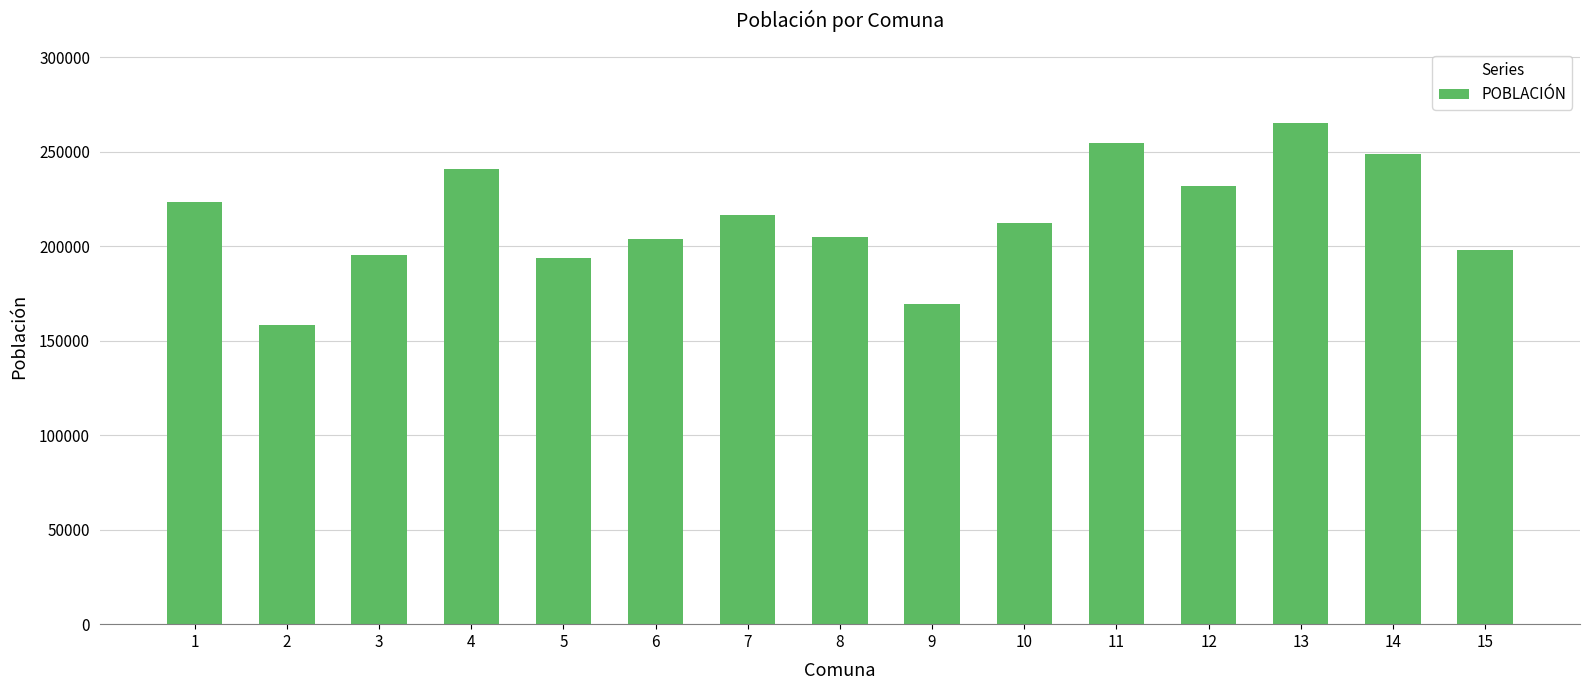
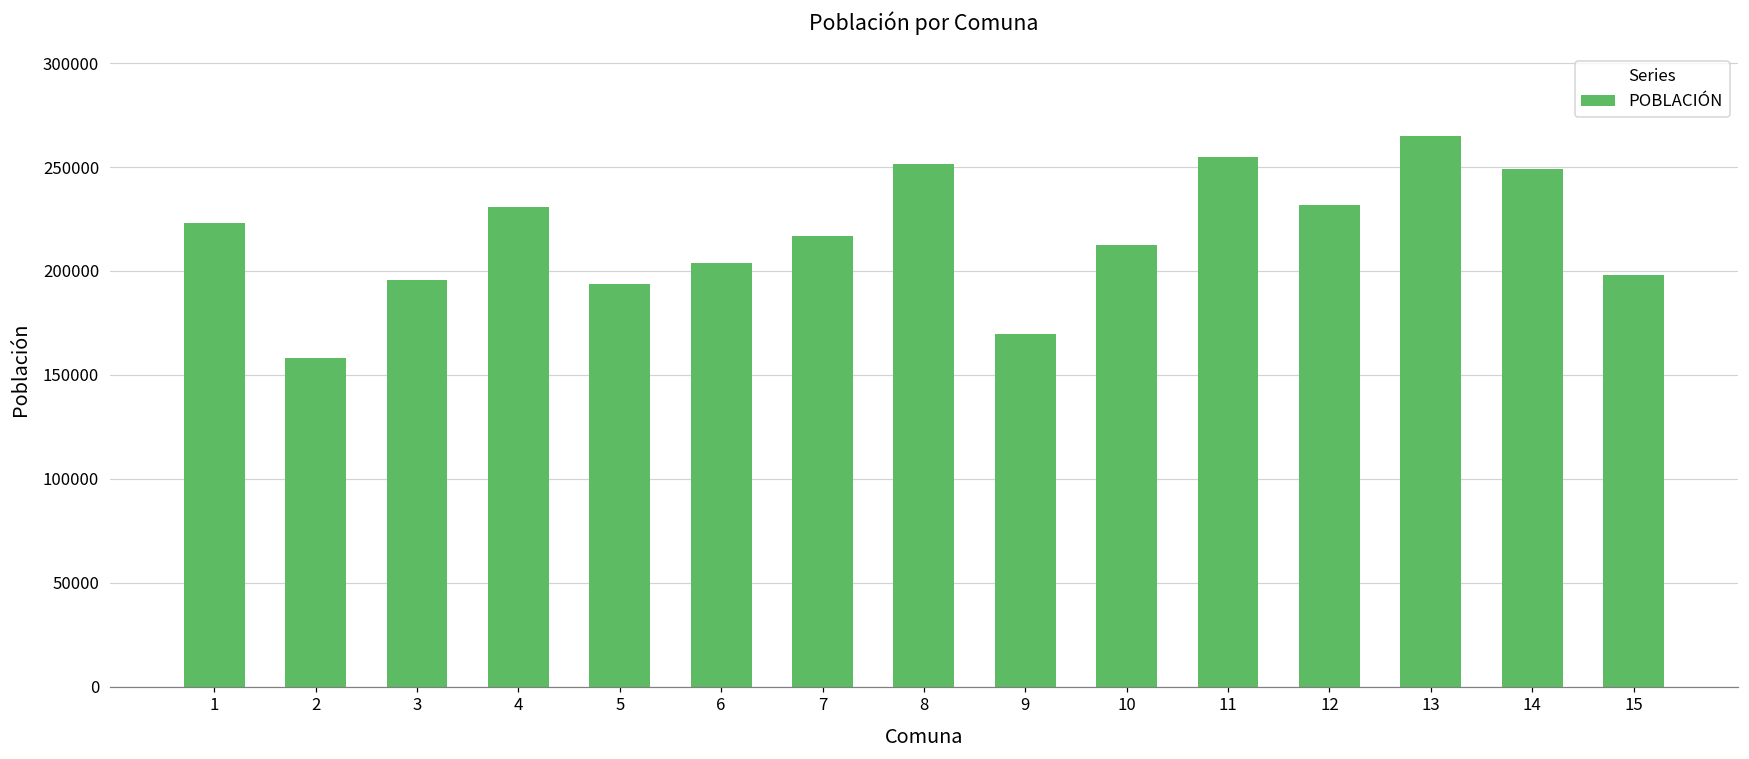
4: 241000 -> 231000
8: 205000 -> 251000
